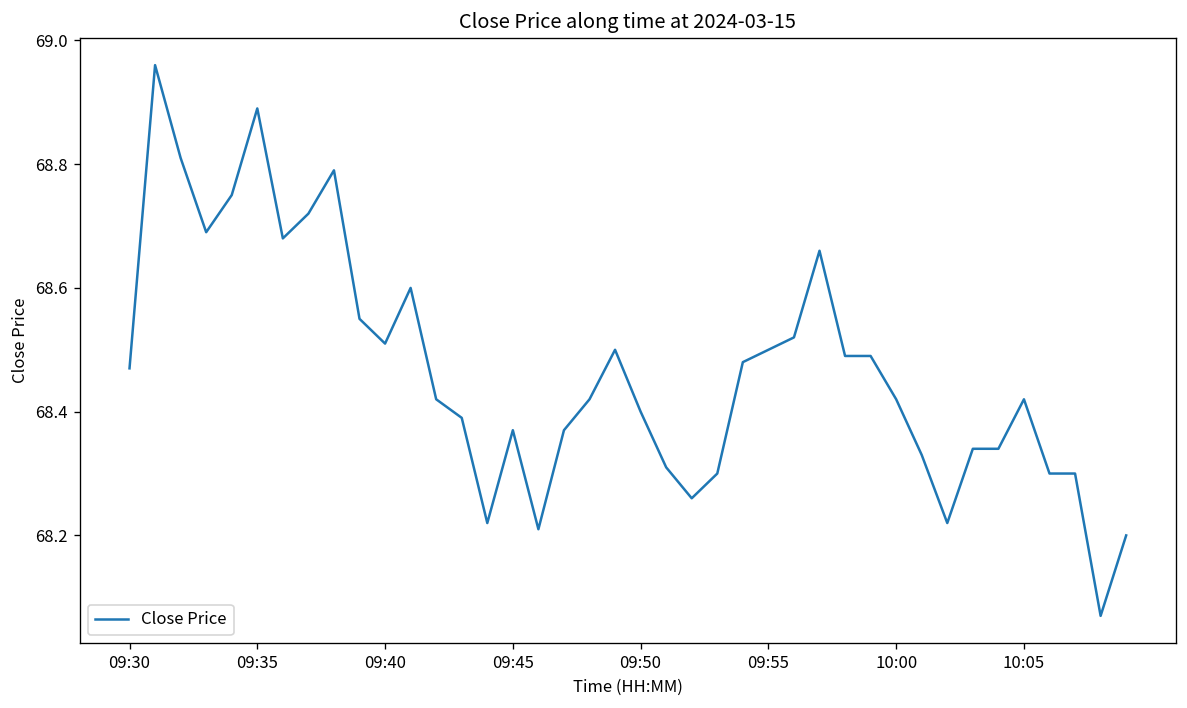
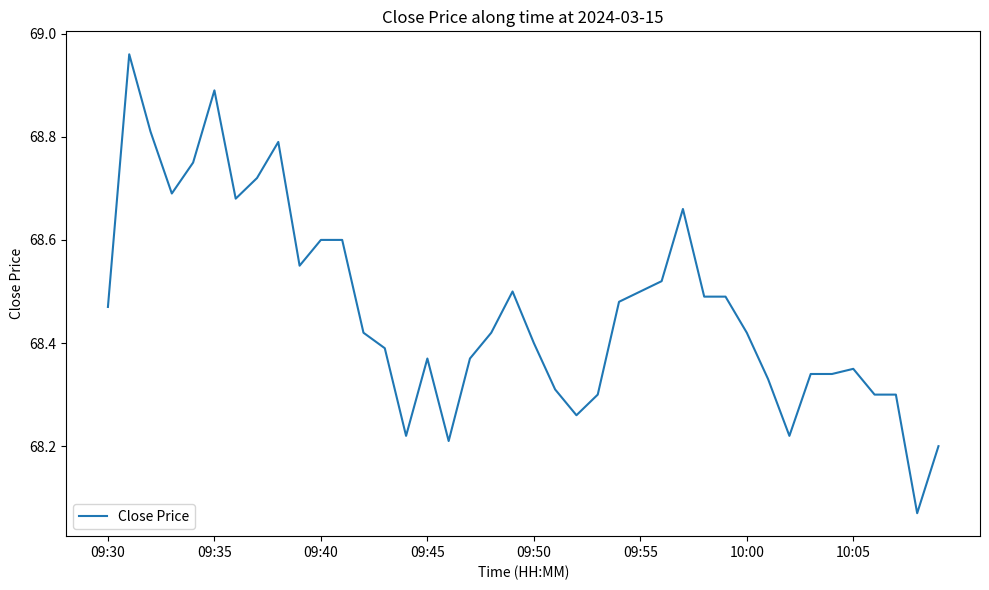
09:40: 68.51 -> 68.60
10:05: 68.42 -> 68.35
